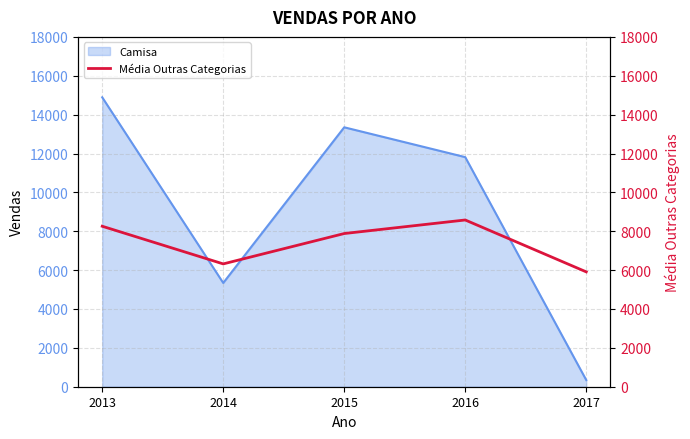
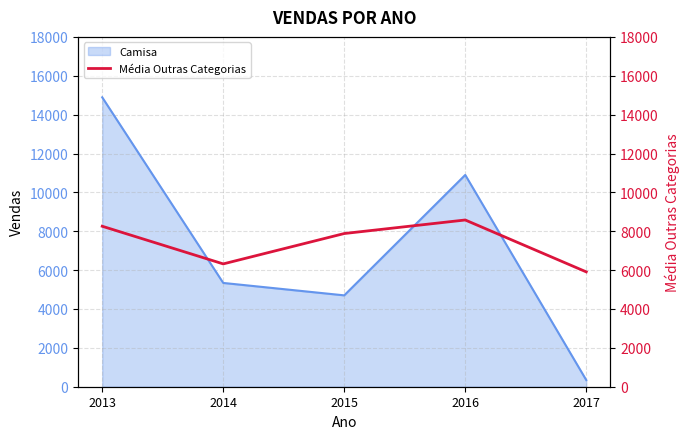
Camisa, 2015: 13300 -> 4700
Camisa, 2016: 11800 -> 10900
